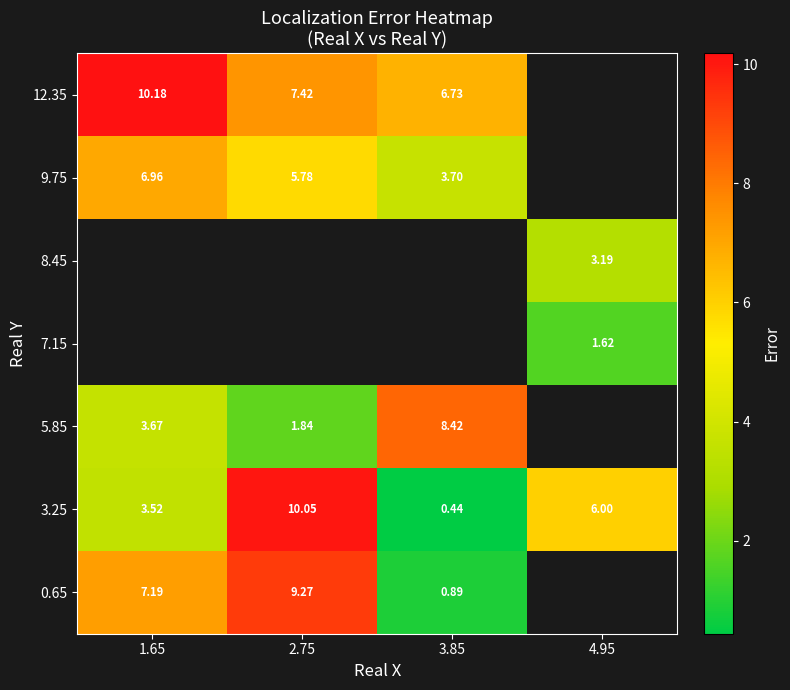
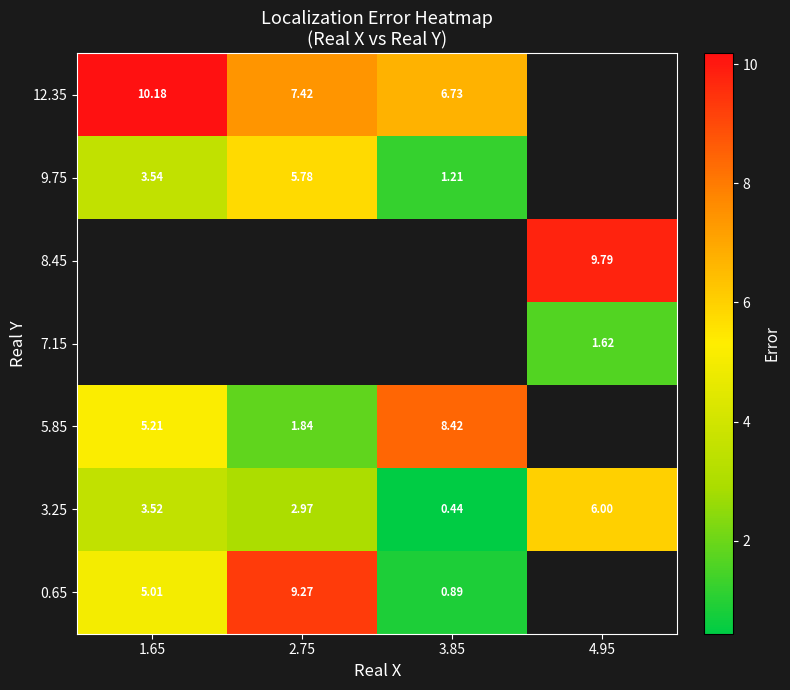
9.75, 1.65: 6.96 -> 3.54
9.75, 3.85: 3.70 -> 1.21
8.45, 4.95: 3.19 -> 9.79
5.85, 1.65: 3.67 -> 5.21
3.25, 2.75: 10.05 -> 2.97
0.65, 1.65: 7.19 -> 5.01
